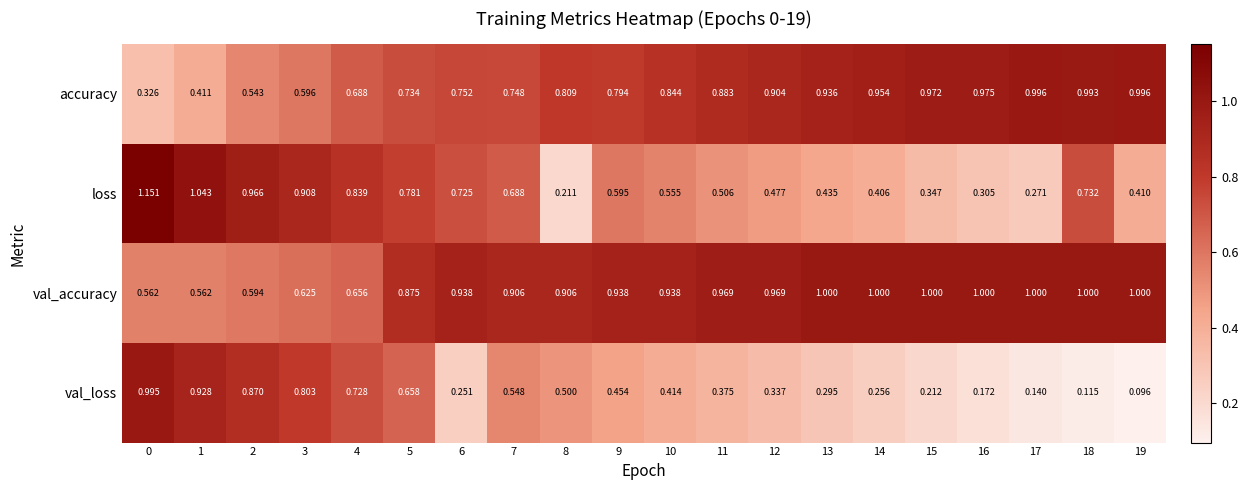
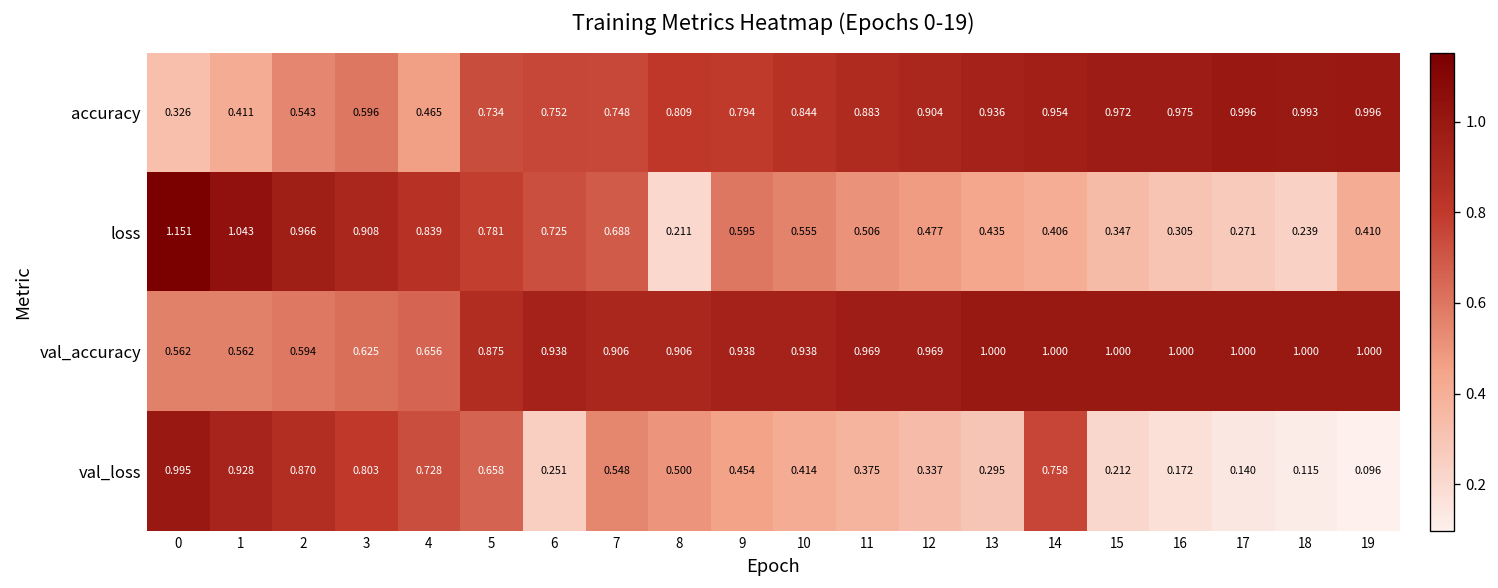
accuracy, 4: 0.688 -> 0.465
loss, 18: 0.732 -> 0.239
val_loss, 14: 0.256 -> 0.758
